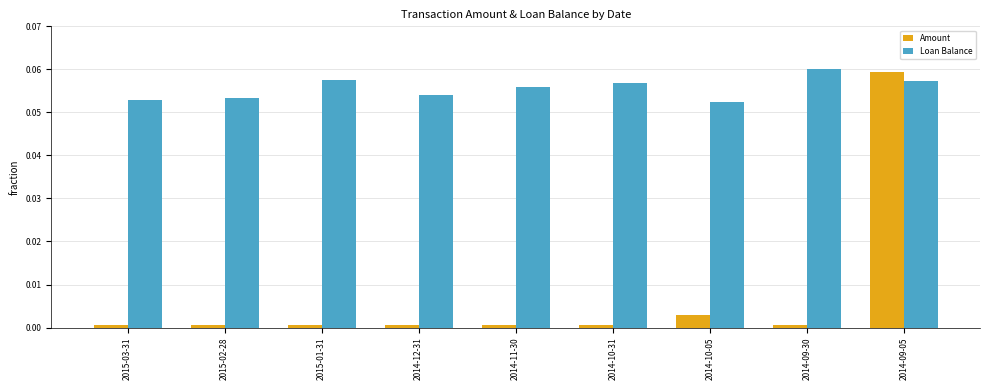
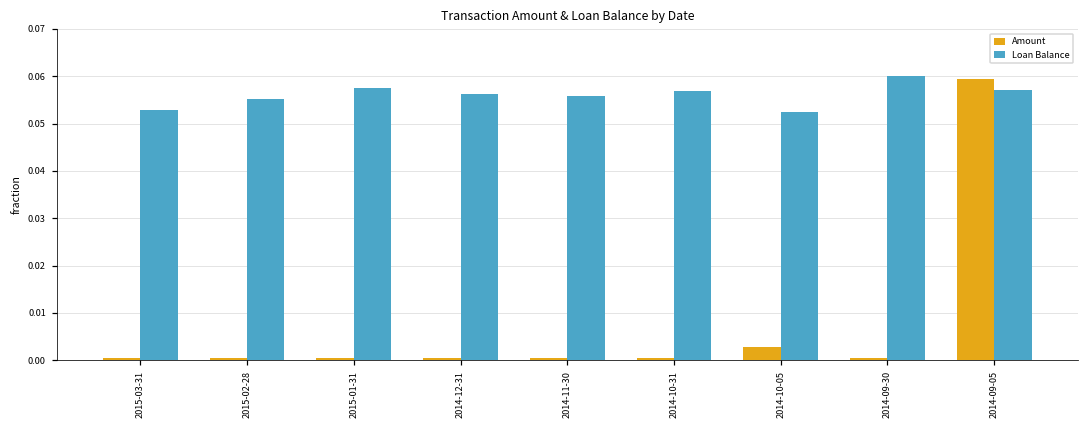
Loan Balance, 2015-02-28: 0.053 -> 0.055
Loan Balance, 2014-12-31: 0.054 -> 0.056
